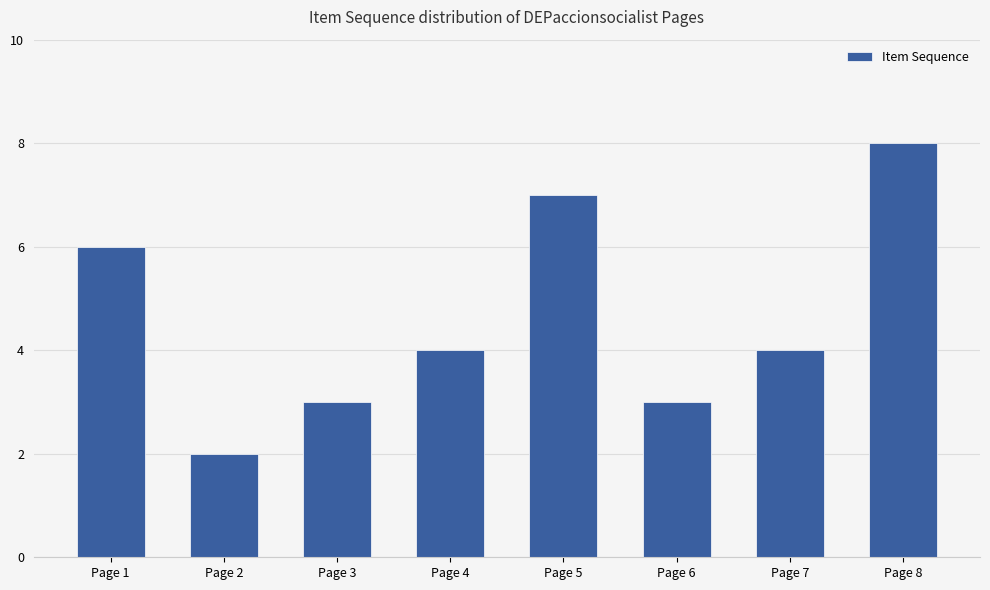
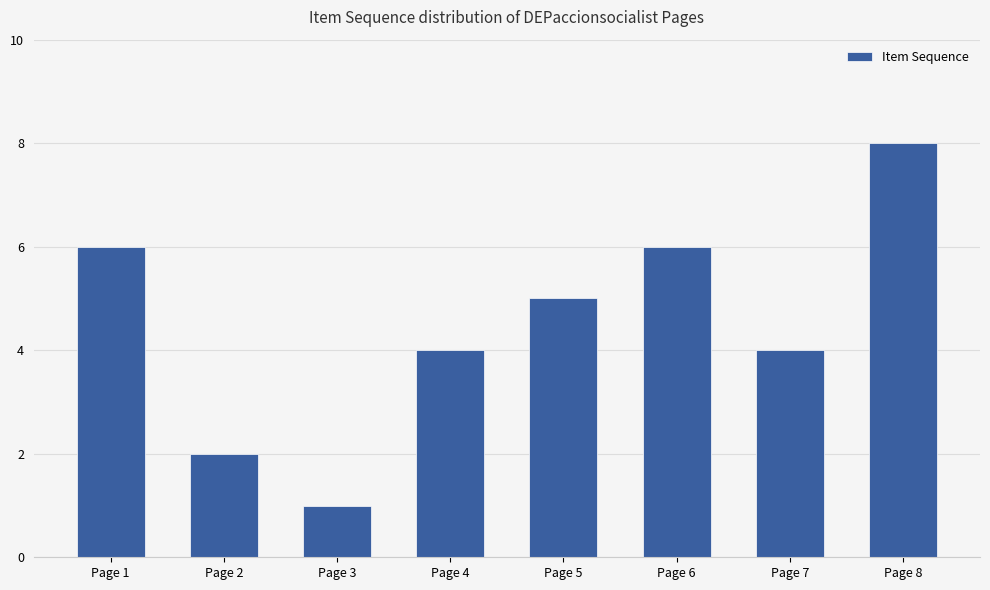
Page 3: 3 -> 1
Page 5: 7 -> 5
Page 6: 3 -> 6
